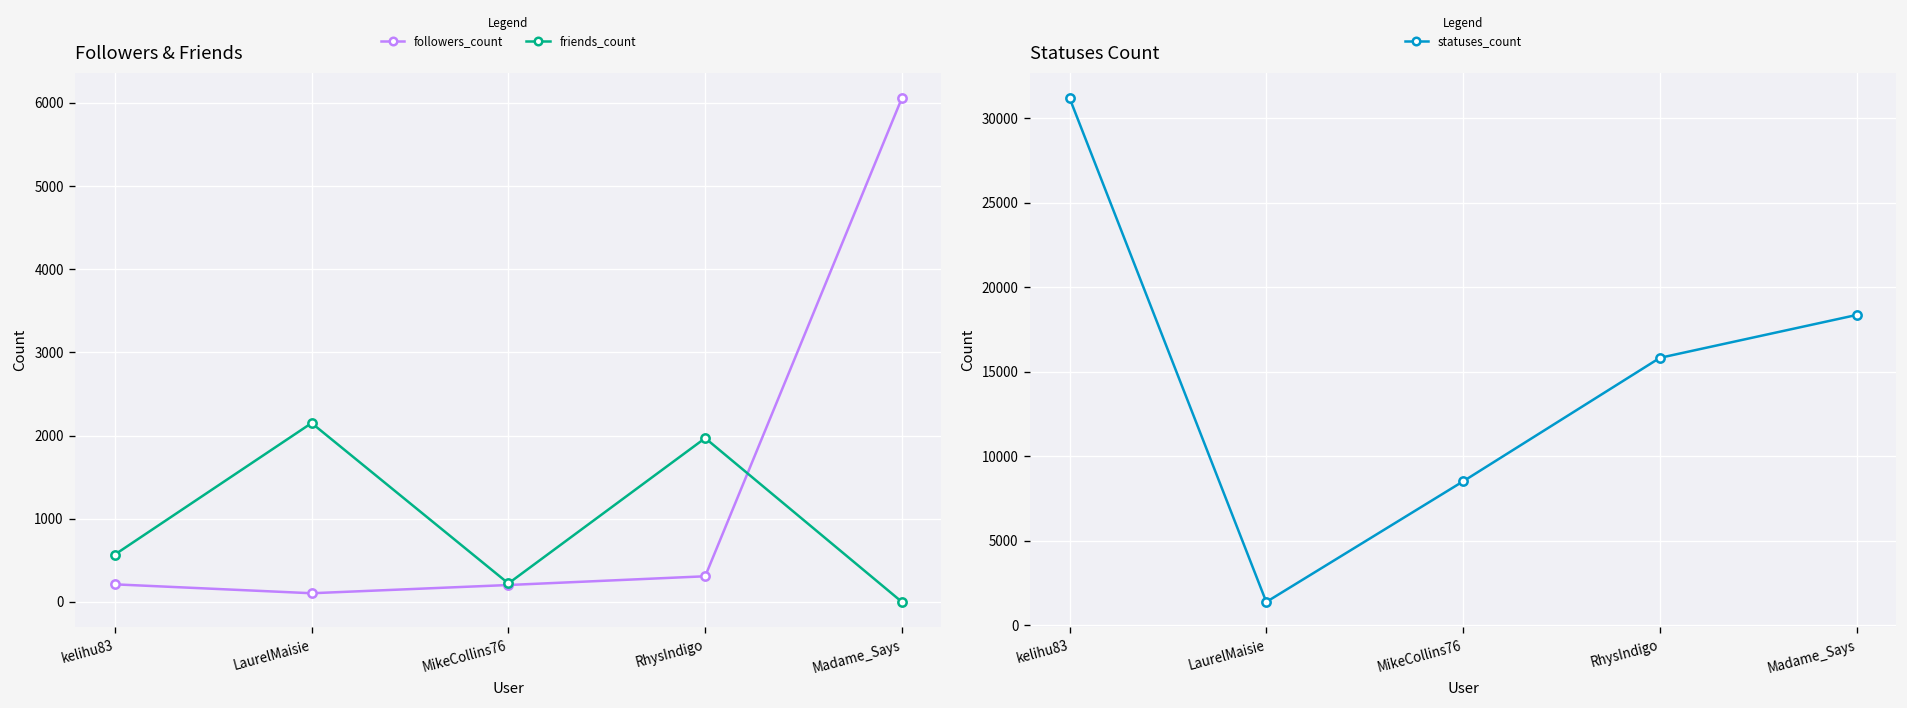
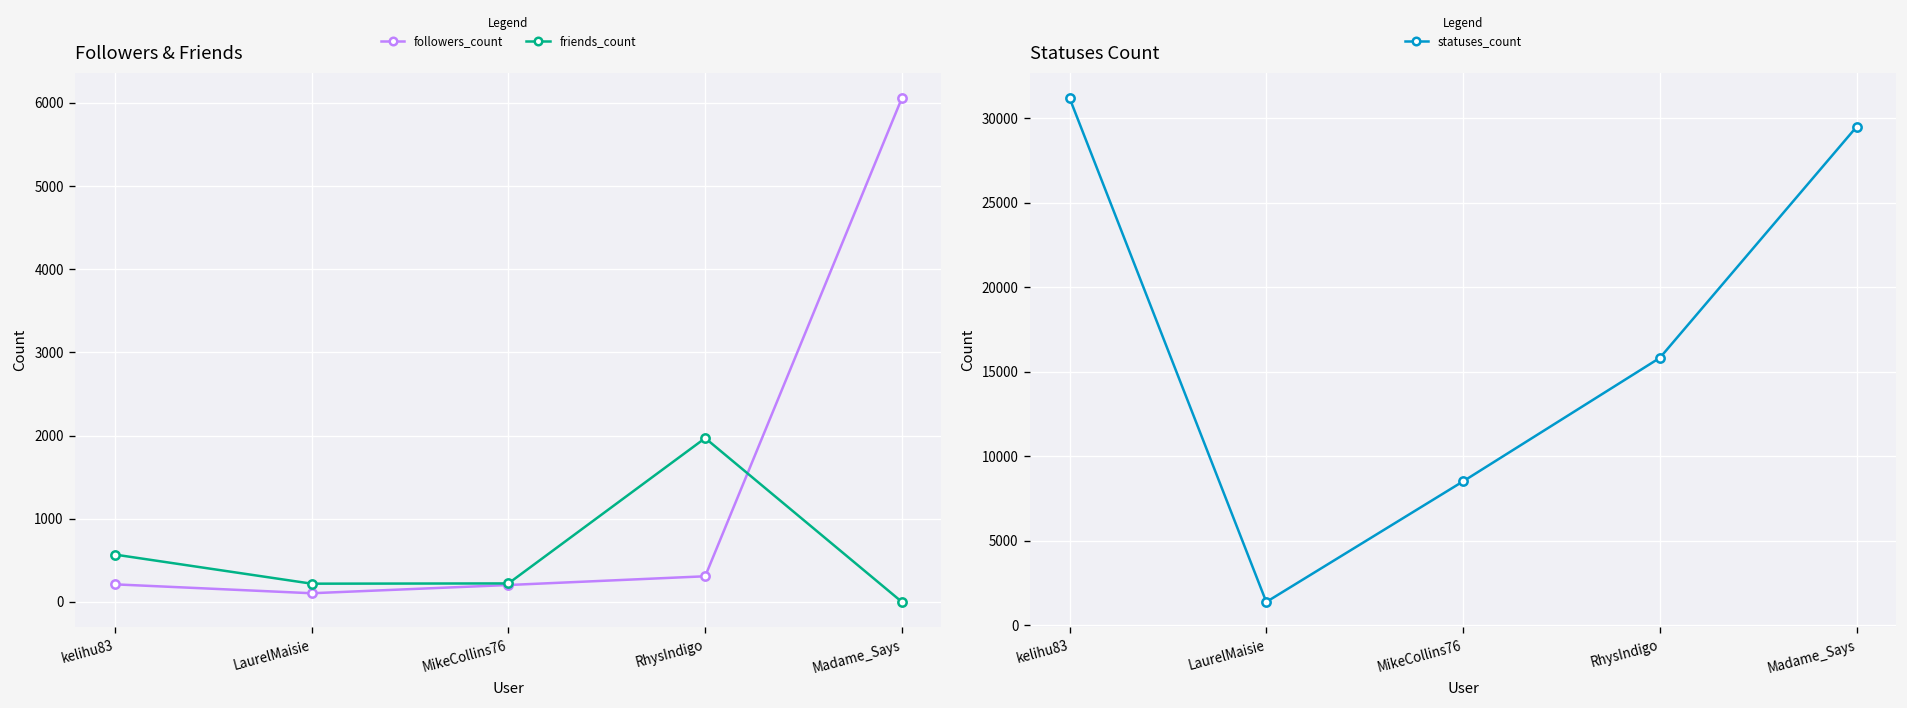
Followers & Friends, friends_count, LaurelMaisie: 2200 -> 200
Statuses Count, Madame_Says: 18400 -> 29500
